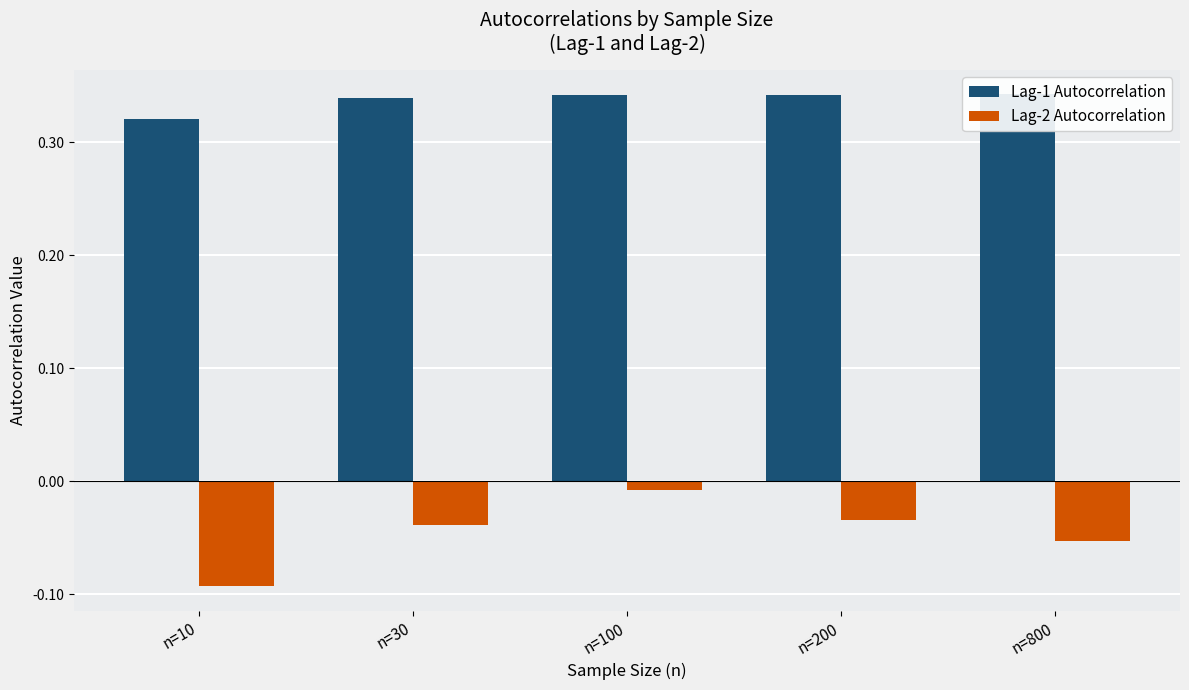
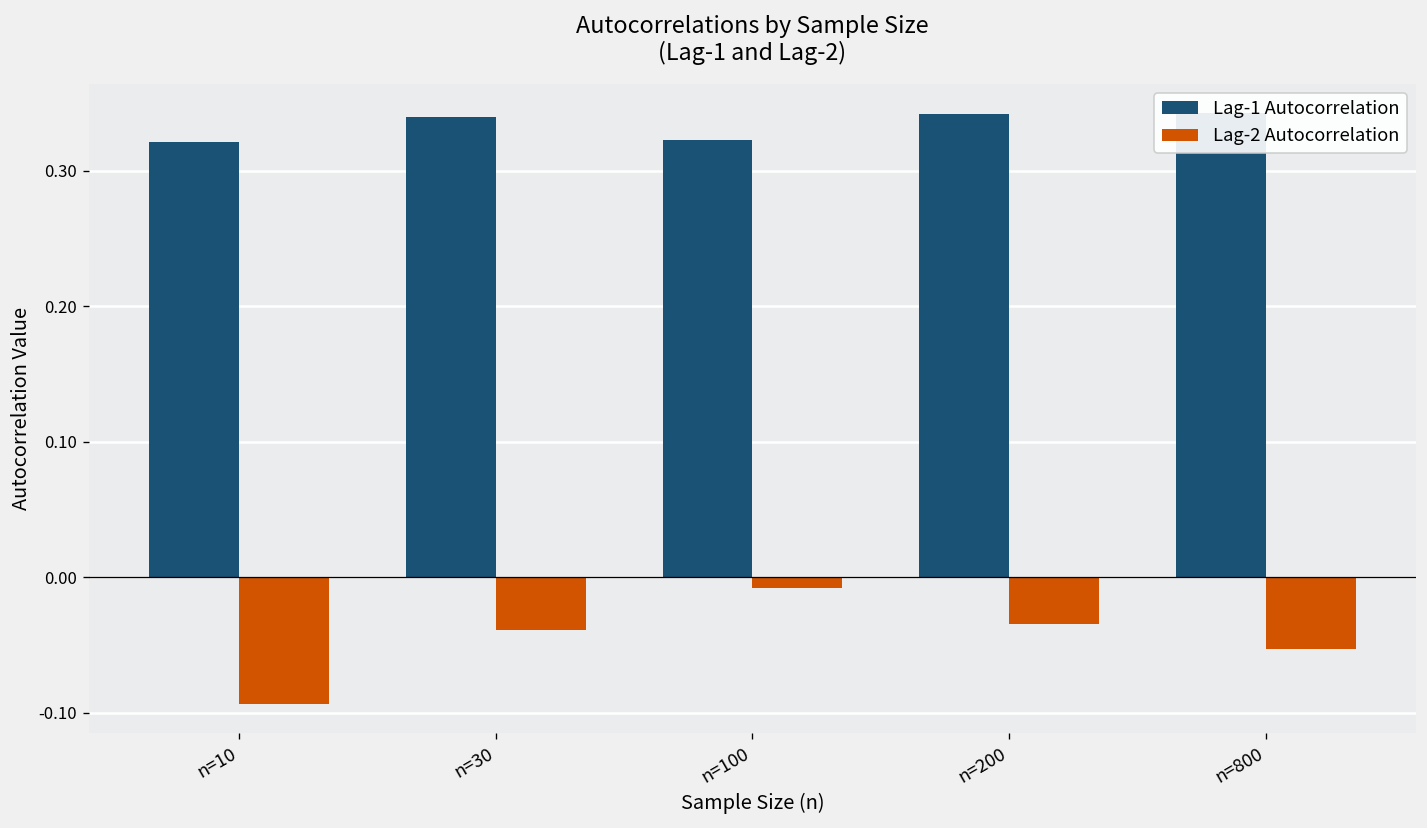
Lag-1 Autocorrelation, n=100: 0.342 -> 0.322
